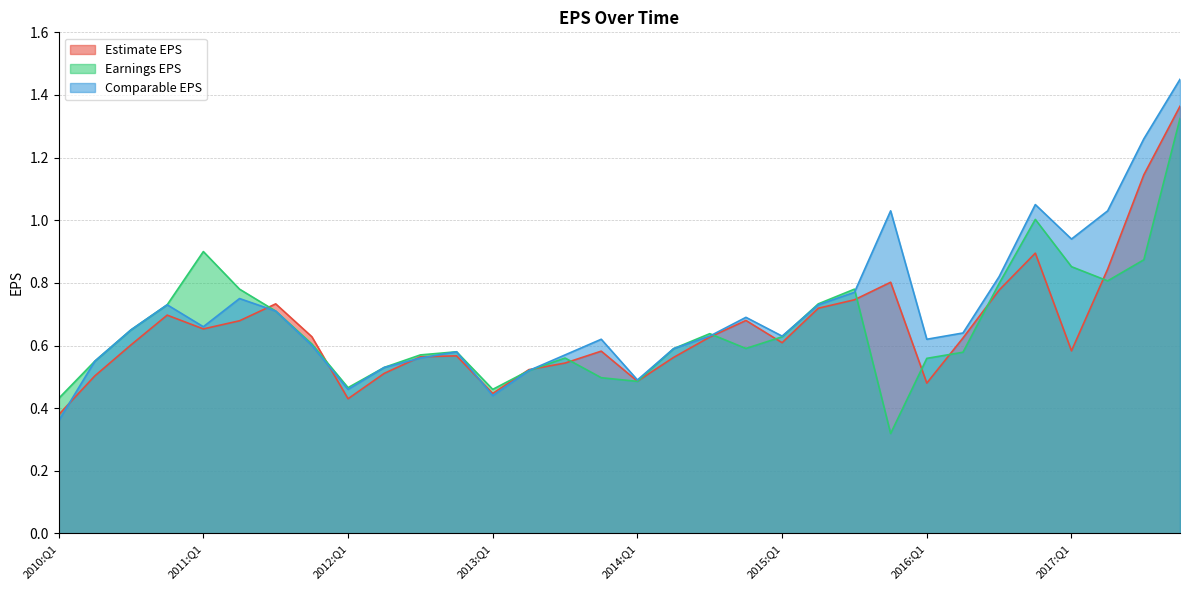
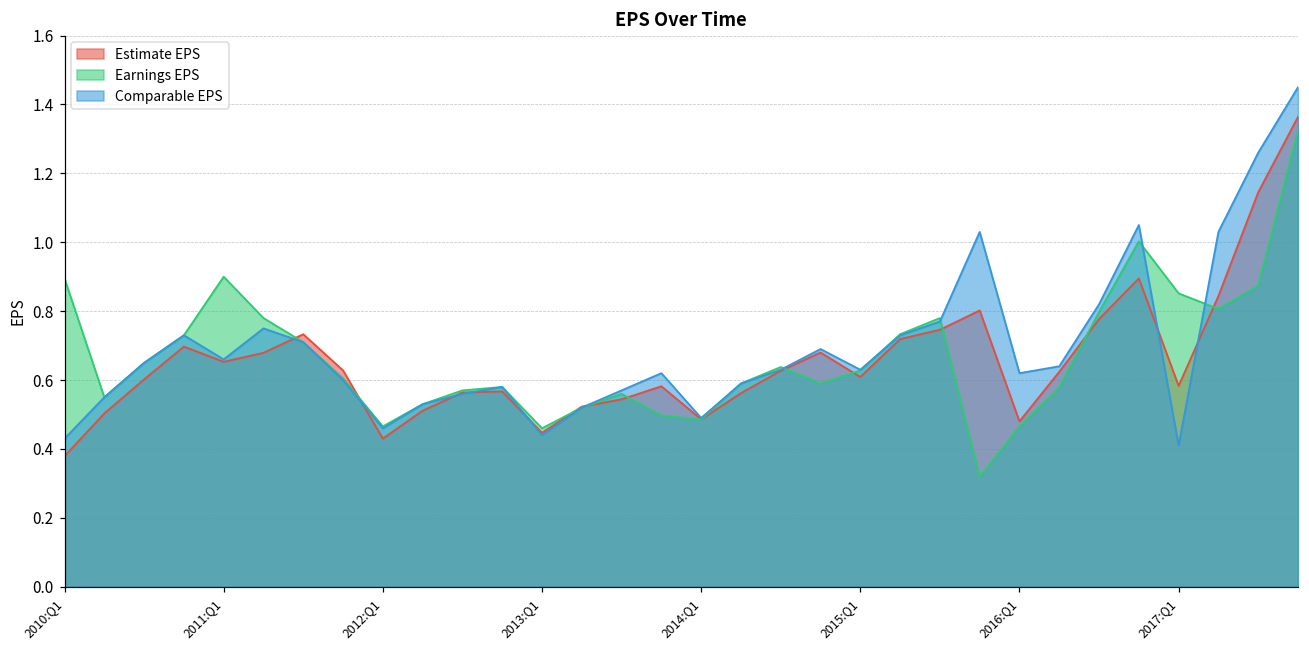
Earnings EPS, 2010:Q1: 0.43 -> 0.90
Comparable EPS, 2010:Q1: 0.36 -> 0.43
Earnings EPS, 2016:Q1: 0.56 -> 0.47
Comparable EPS, 2017:Q1: 0.94 -> 0.41
